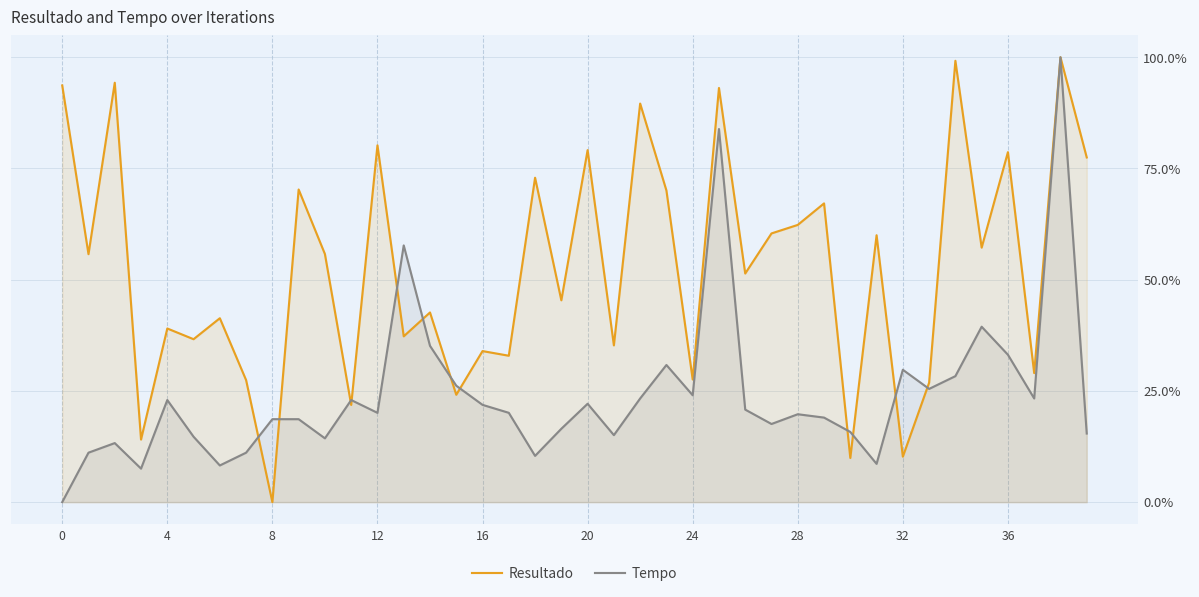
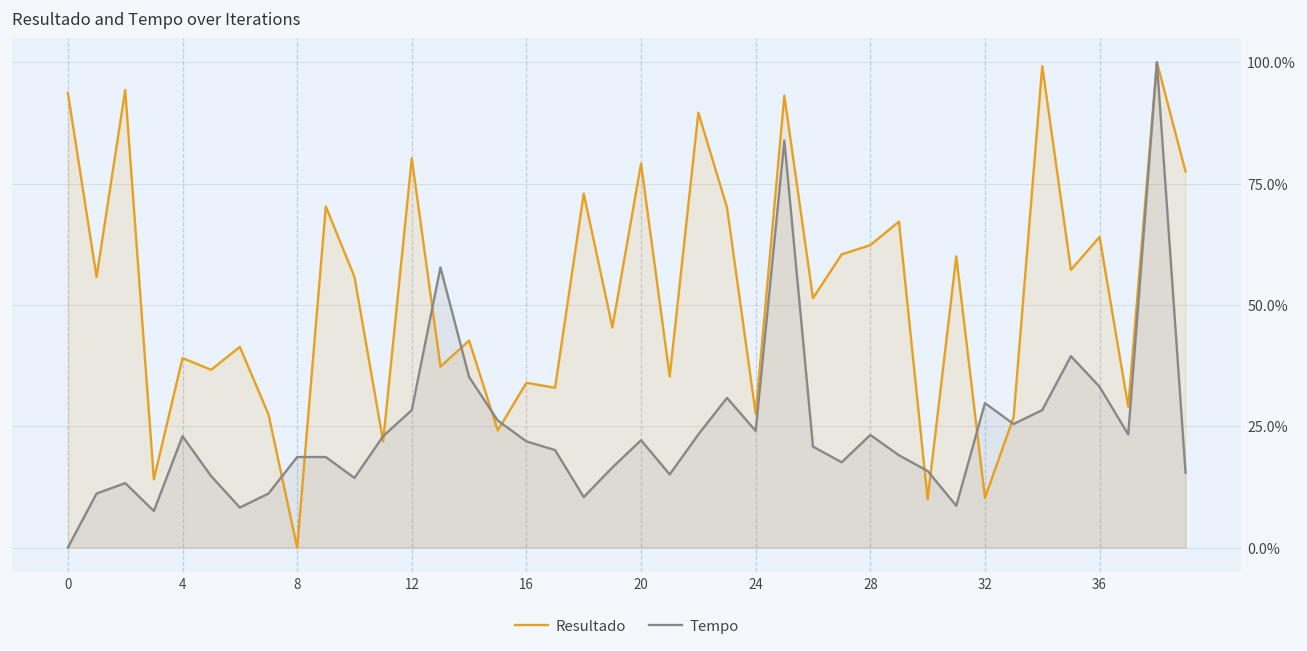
Tempo, 12: 20% -> 28%
Tempo, 28: 20% -> 23%
Resultado, 36: 79% -> 64%
